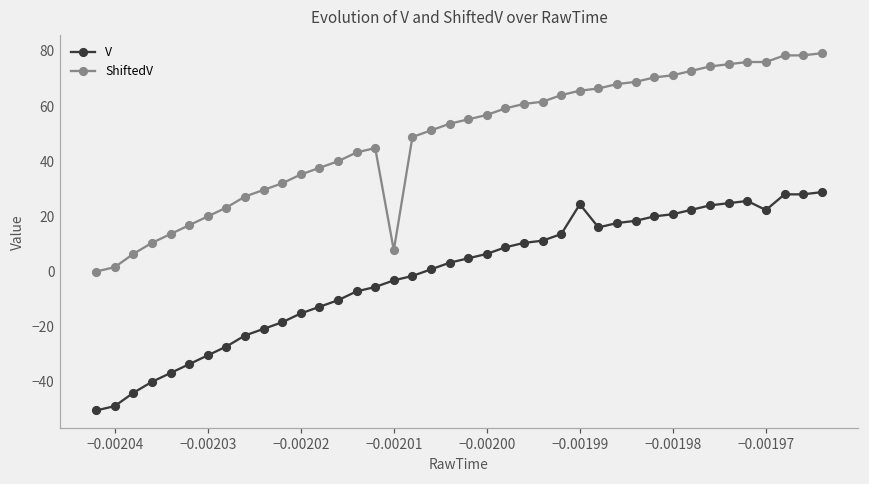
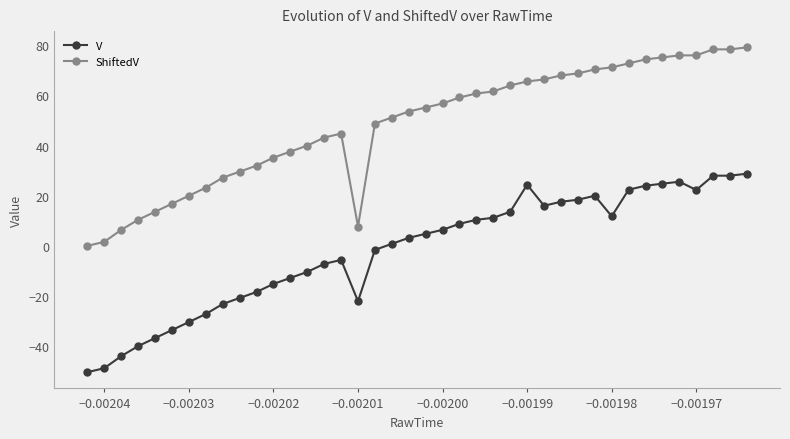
V, −0.00201: -3 -> -22
V, −0.00198: 21 -> 12
